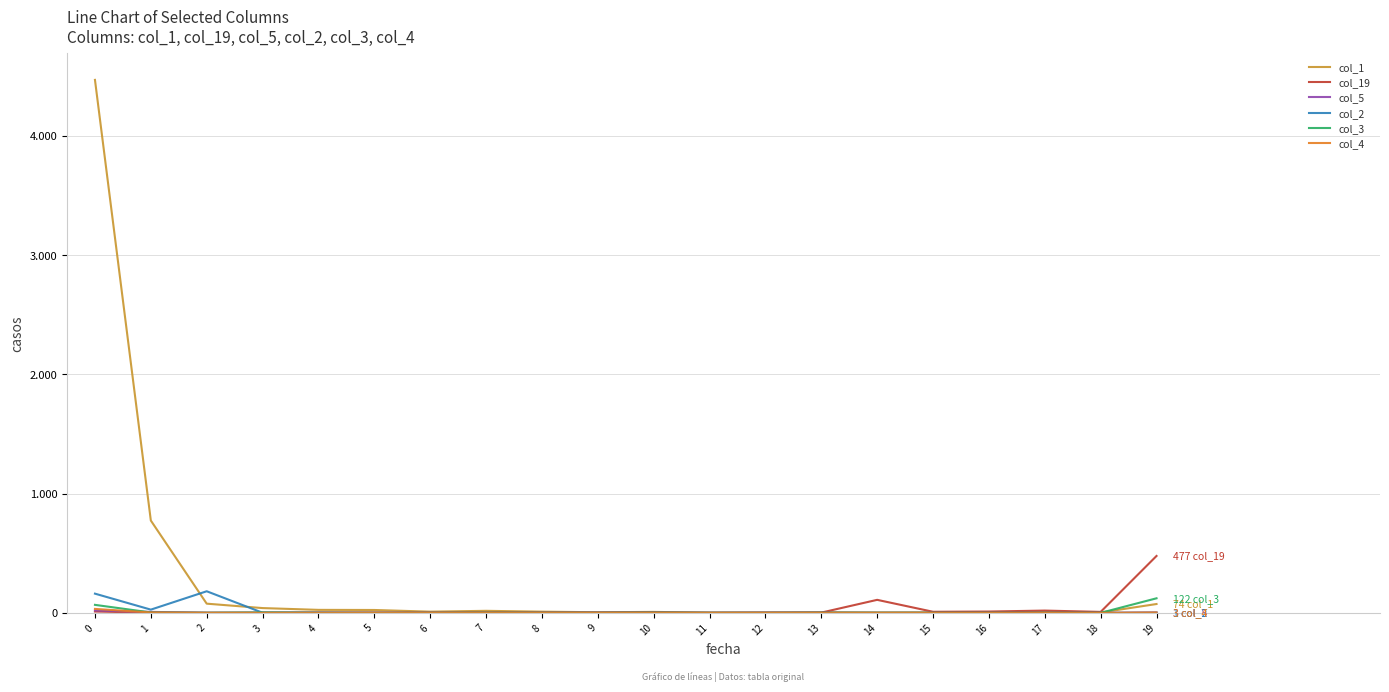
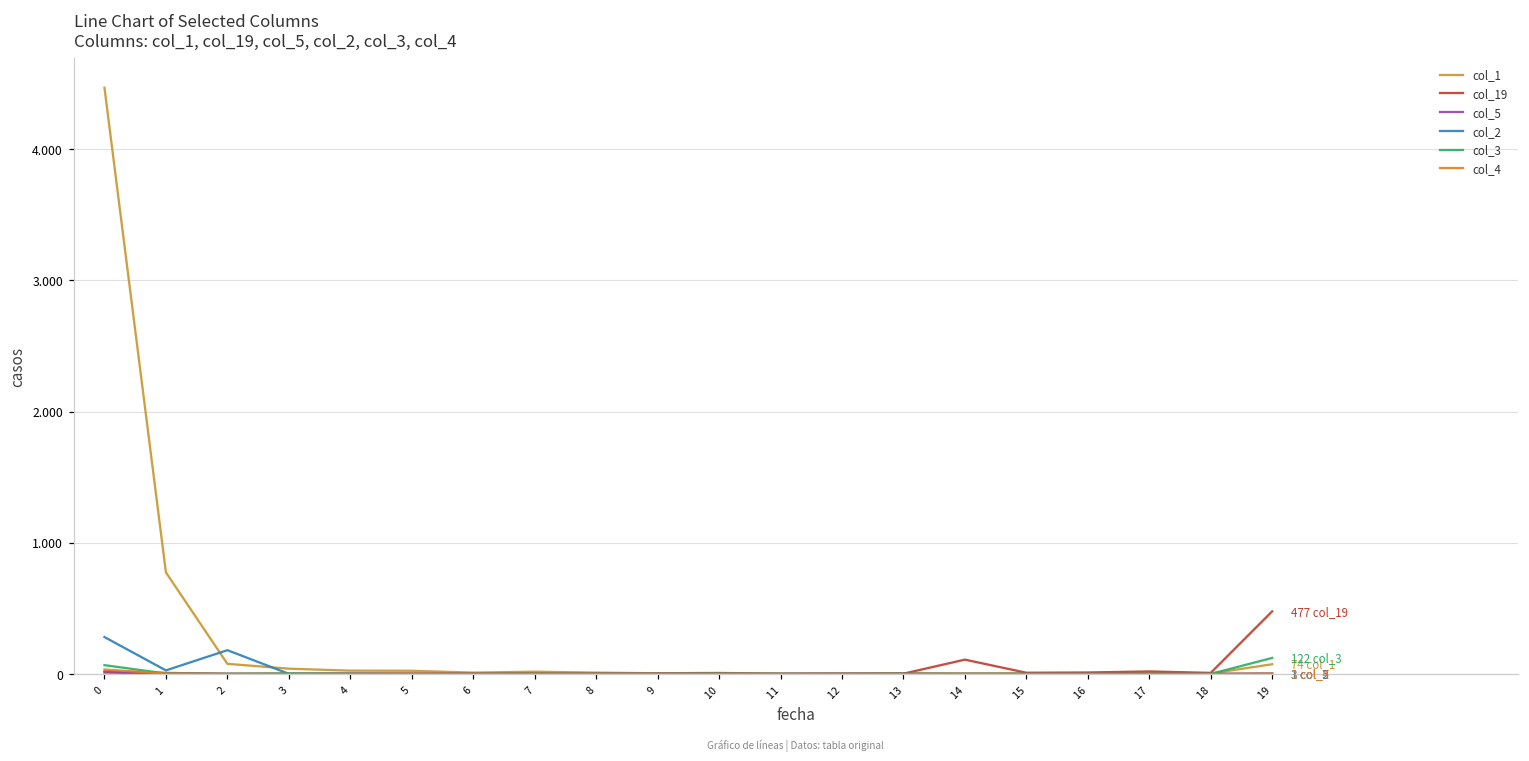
col_2, 0: 0.16 -> 0.28
